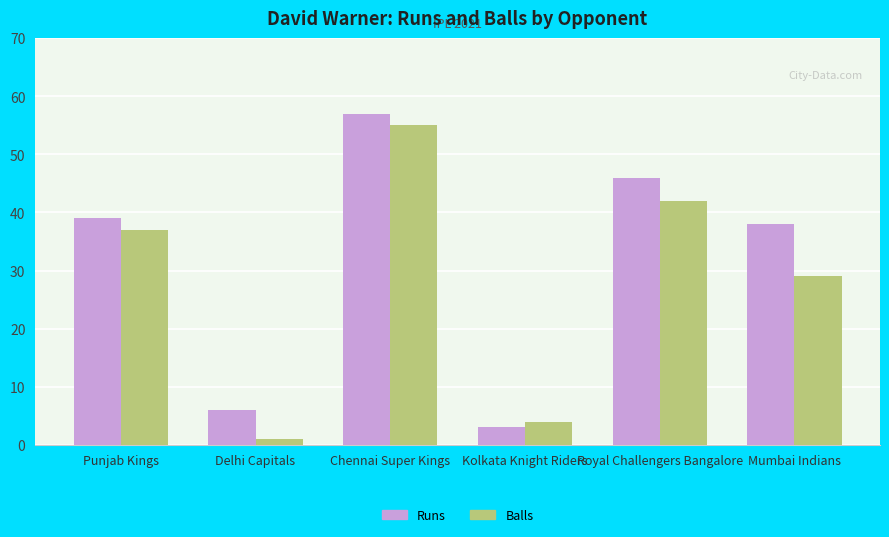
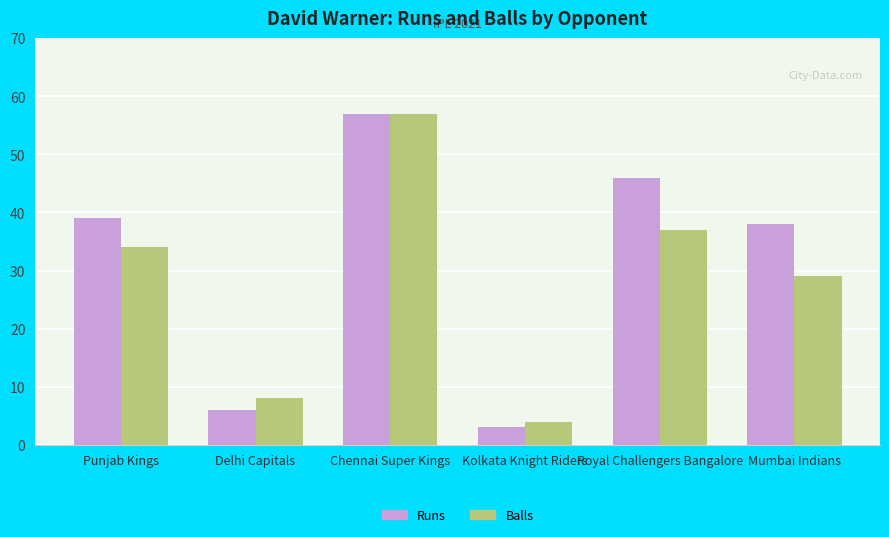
Balls, Punjab Kings: 37 -> 34
Balls, Delhi Capitals: 1 -> 8
Balls, Chennai Super Kings: 55 -> 57
Balls, Royal Challengers Bangalore: 42 -> 37
